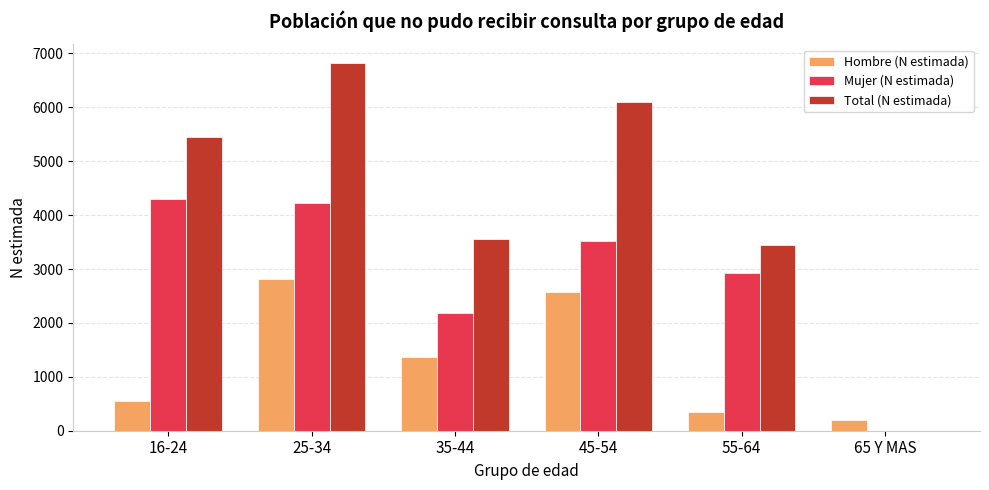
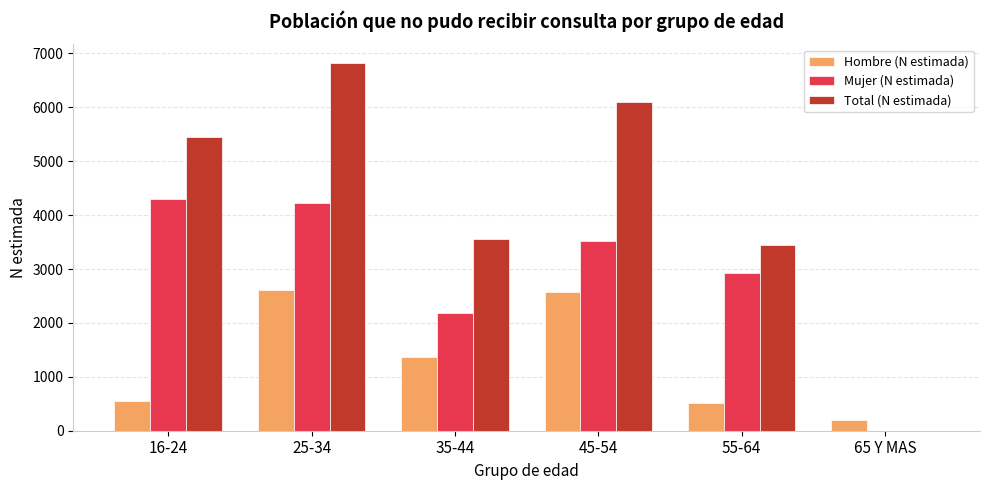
Hombre (N estimada), 25-34: 2800 -> 2600
Hombre (N estimada), 55-64: 300 -> 500
